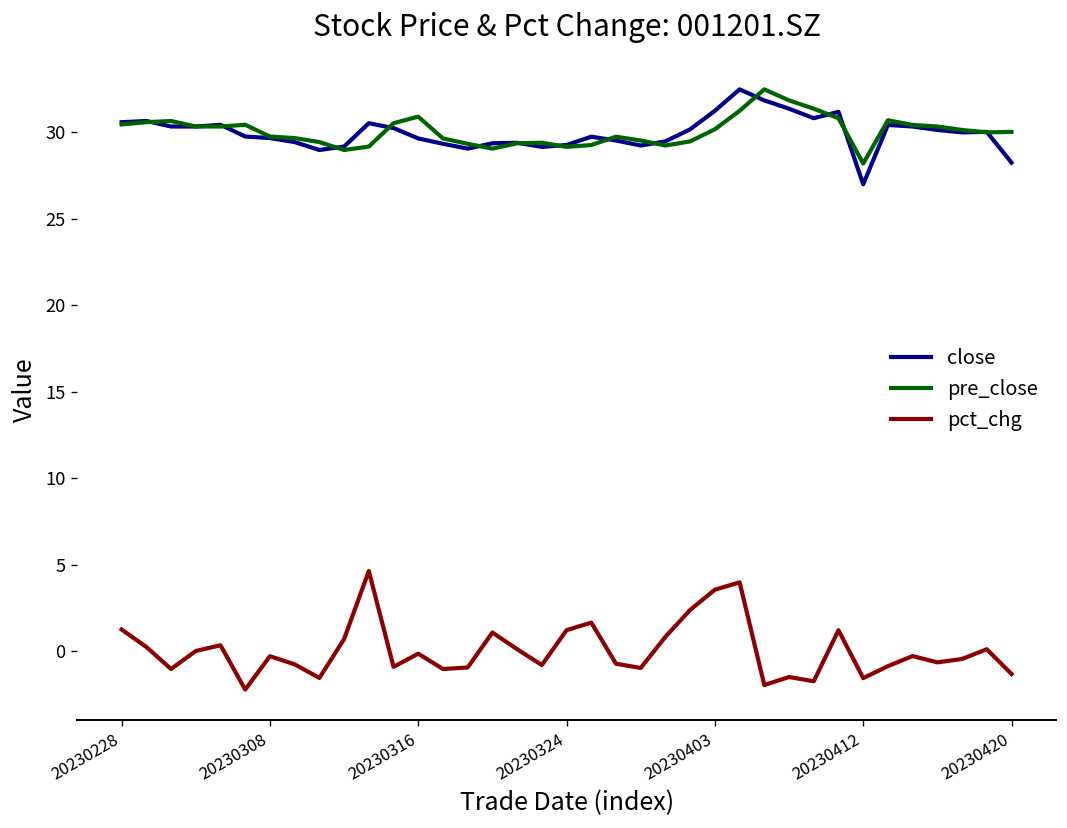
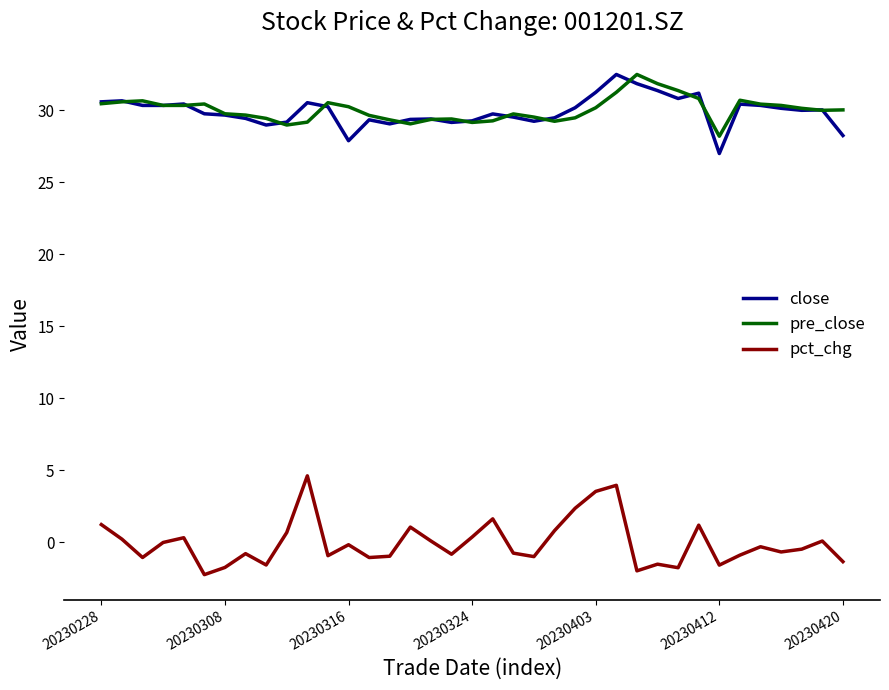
pct_chg, 20230308: -0.3 -> -1.7
close, 20230316: 29.7 -> 27.9
pre_close, 20230316: 30.9 -> 30.3
pct_chg, 20230324: 1.2 -> 0.4
